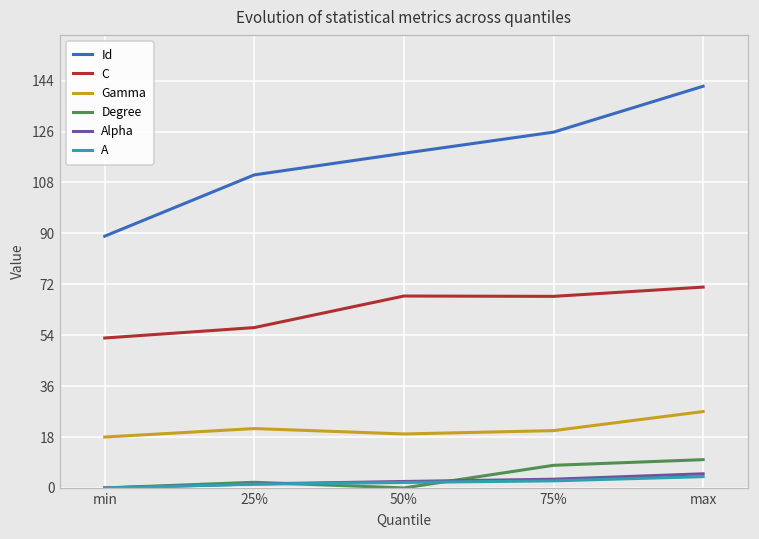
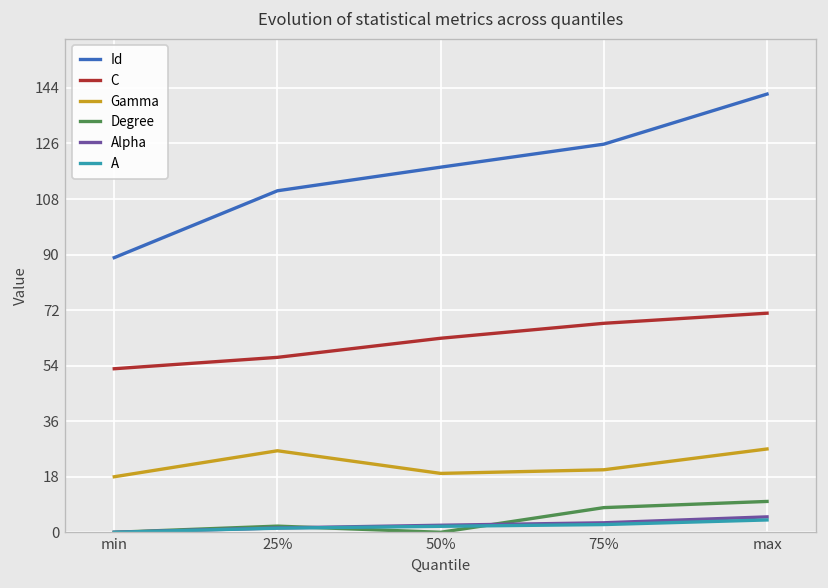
Gamma, 25%: 21 -> 26
C, 50%: 68 -> 63
